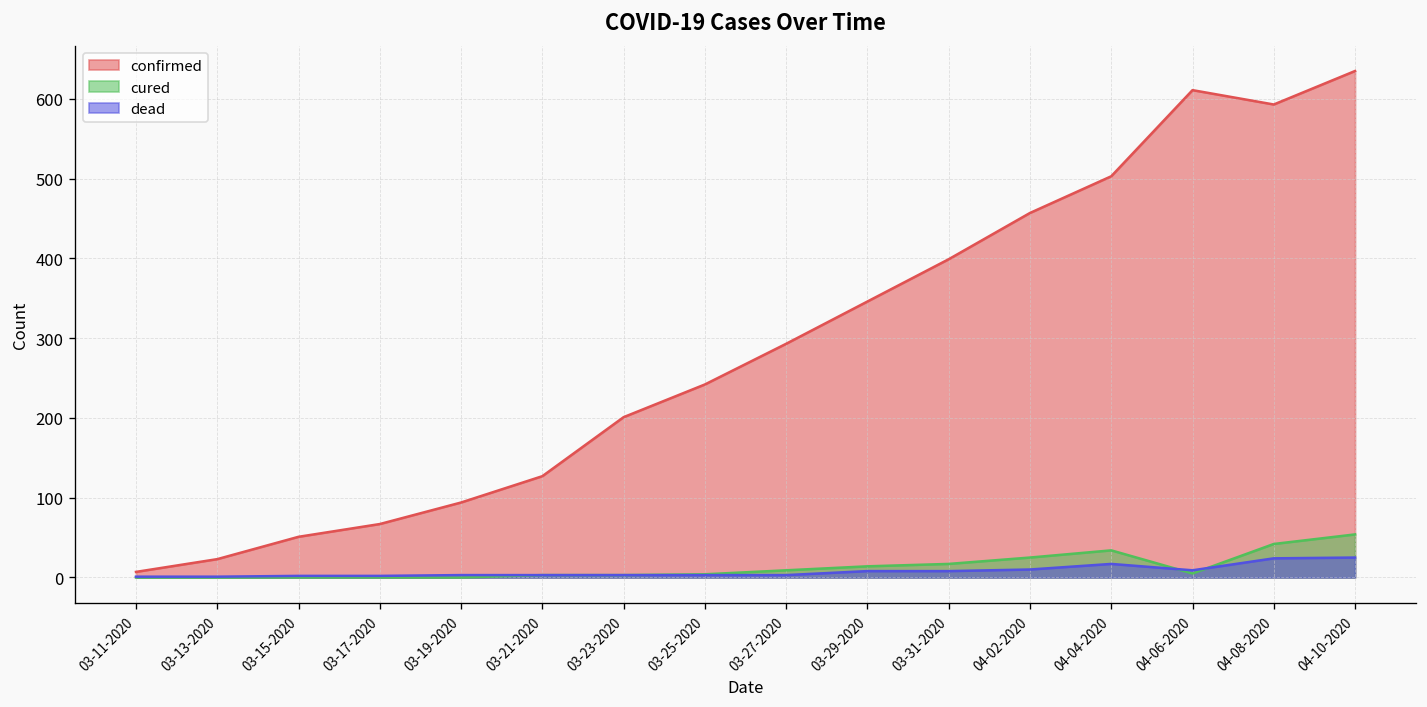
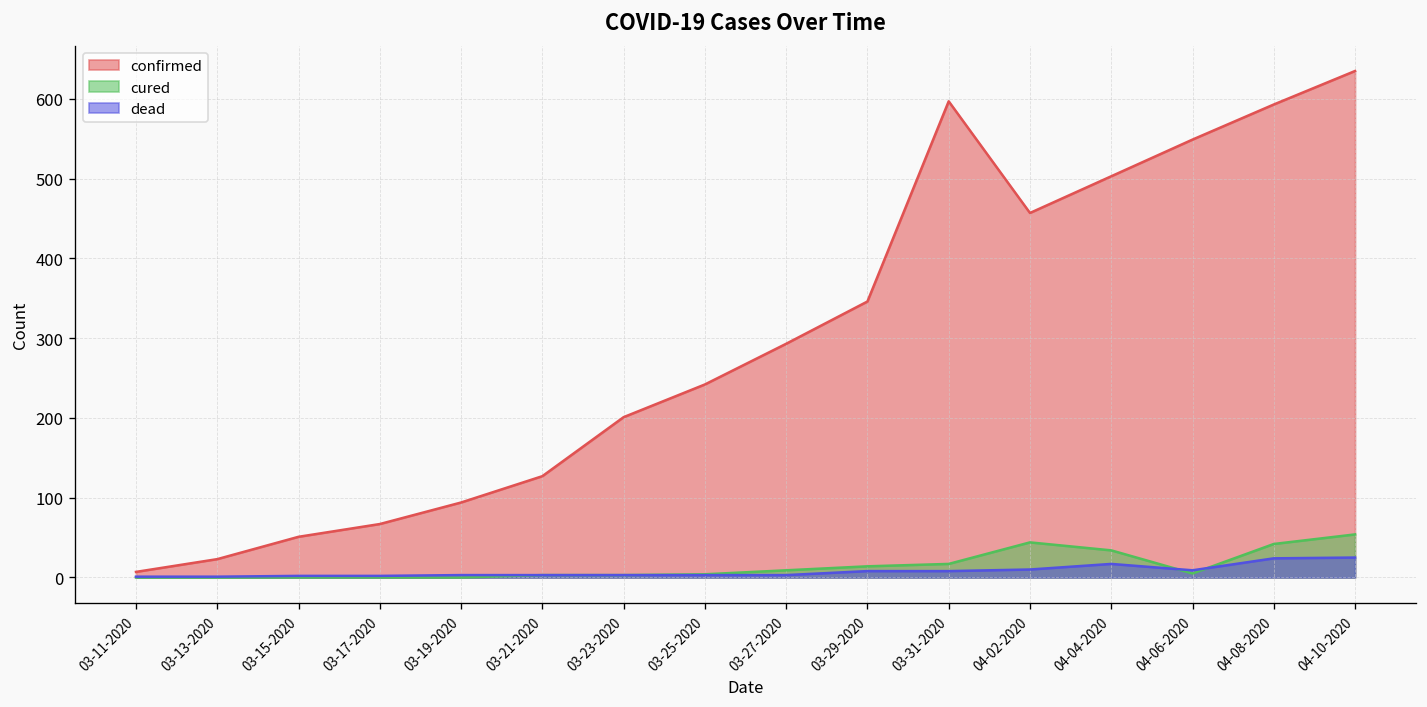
confirmed, 03-31-2020: 400 -> 600
cured, 04-02-2020: 30 -> 40
confirmed, 04-06-2020: 610 -> 550
